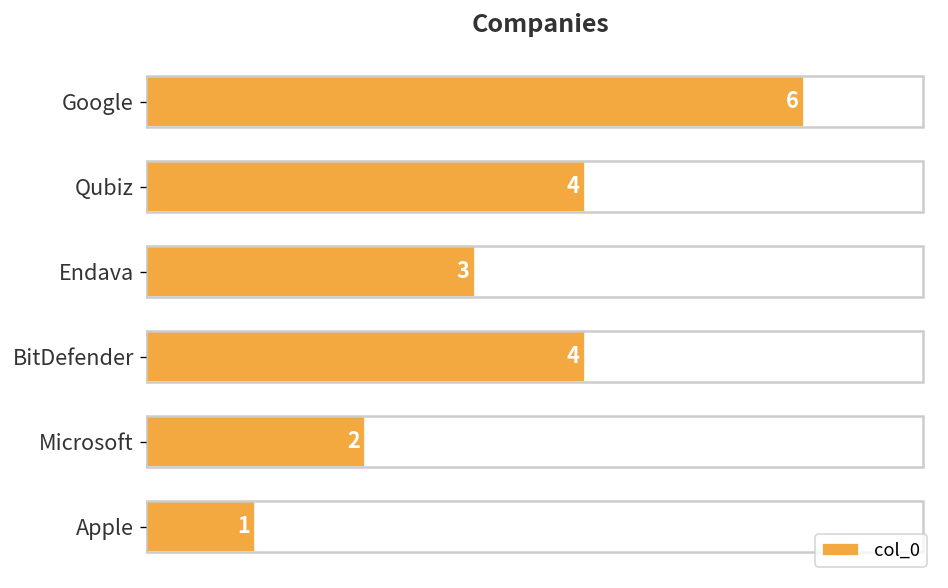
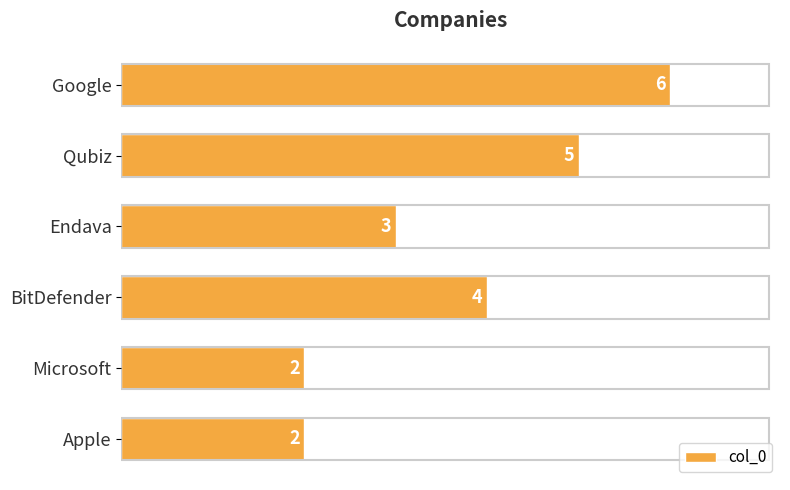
Qubiz: 4 -> 5
Apple: 1 -> 2
